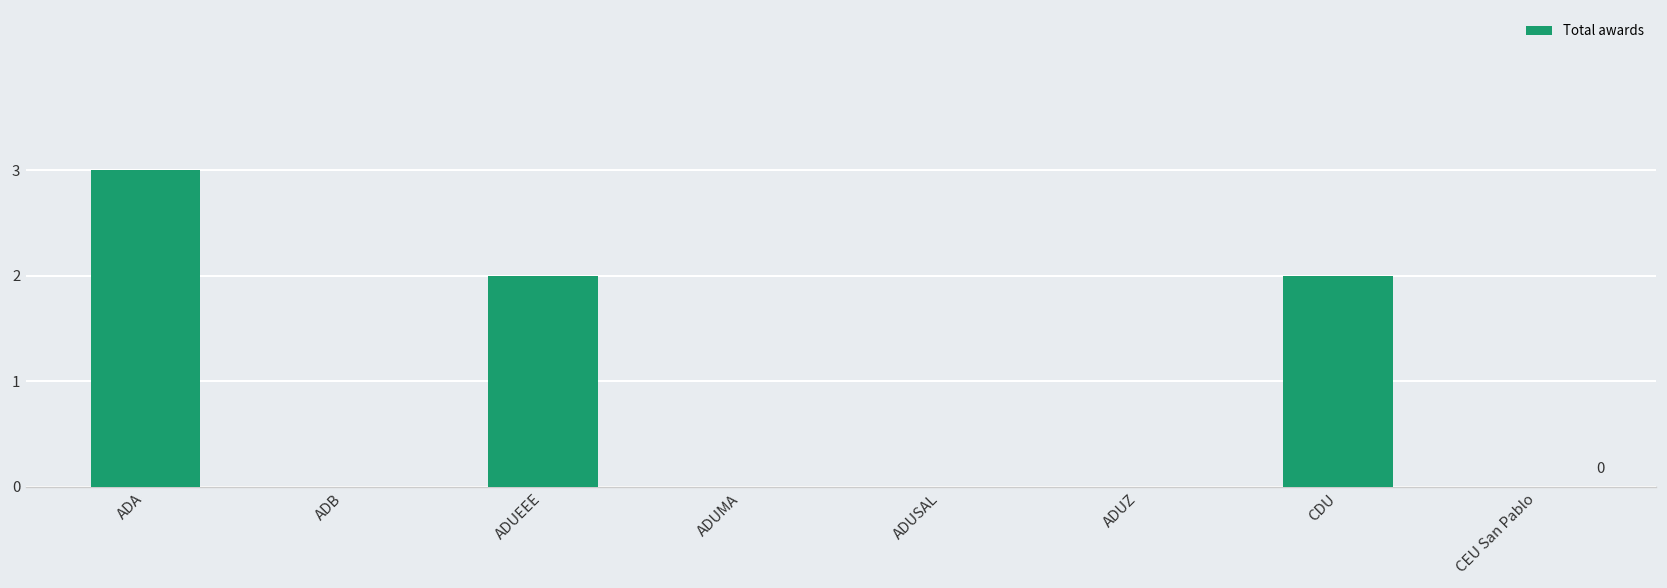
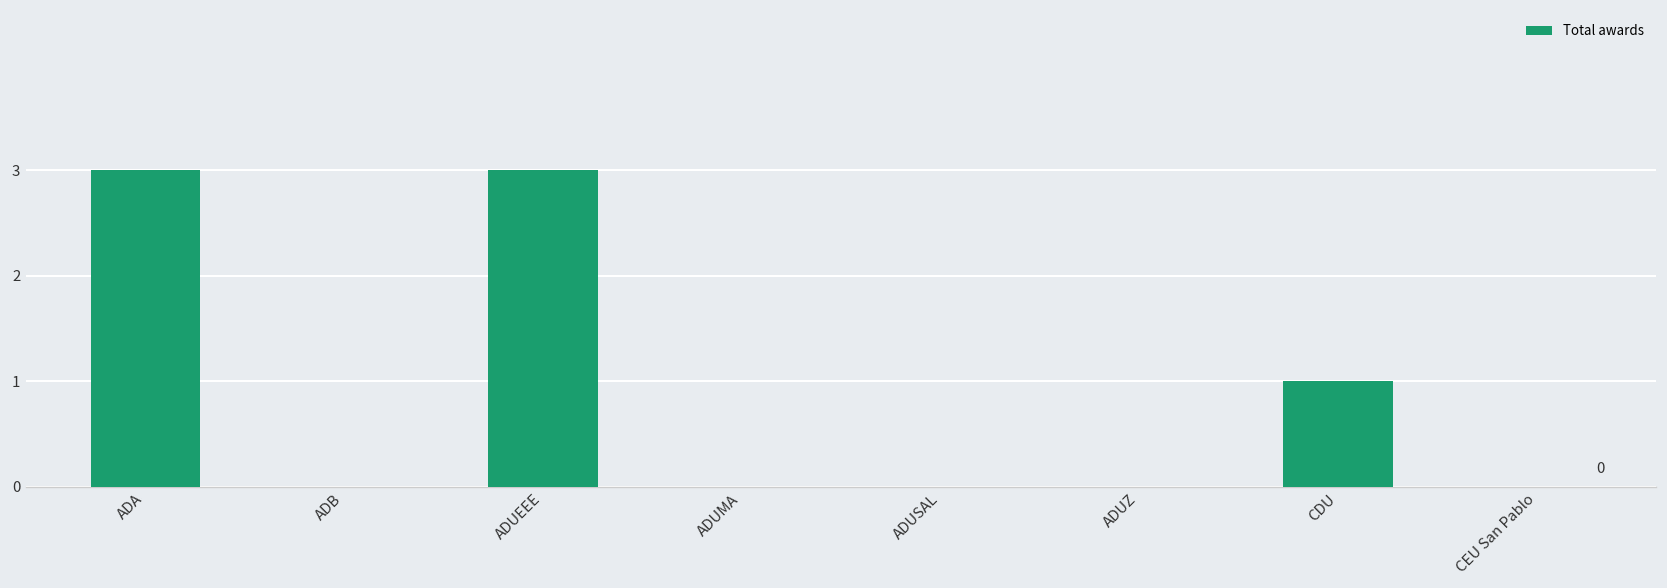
ADUEEE: 2 -> 3
CDU: 2 -> 1
